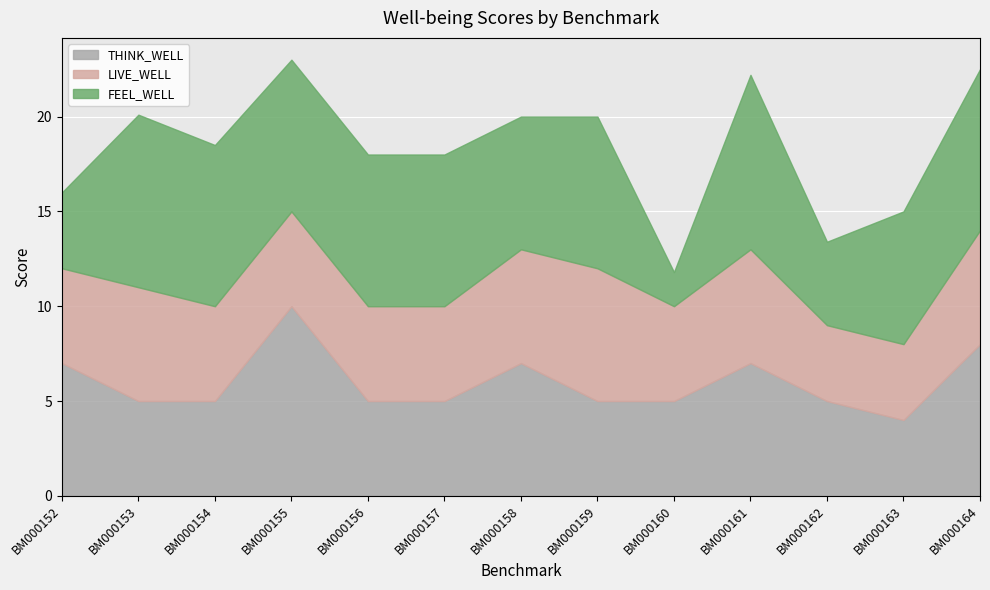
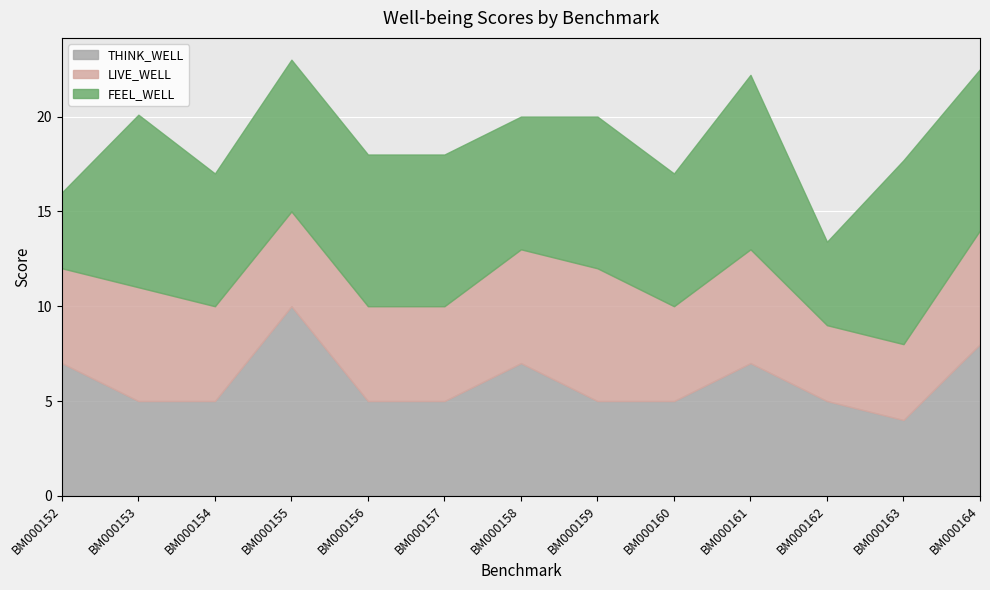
FEEL_WELL, BM000154: 8.5 -> 7.0
FEEL_WELL, BM000160: 1.8 -> 7.0
FEEL_WELL, BM000163: 7.0 -> 9.7
